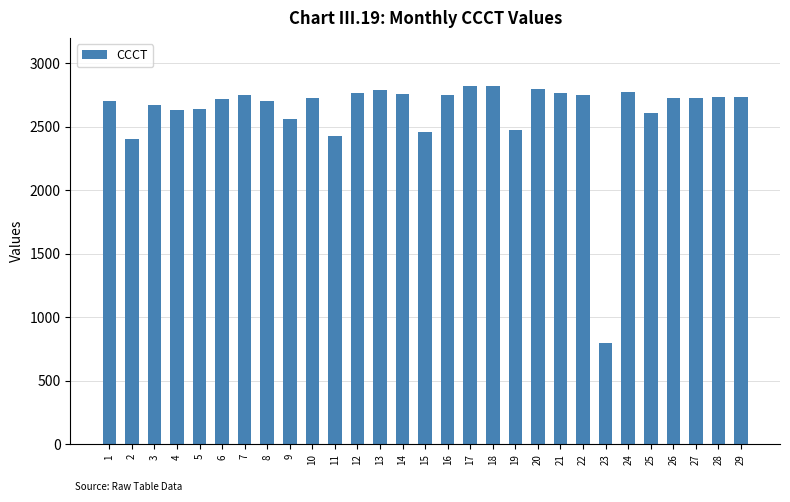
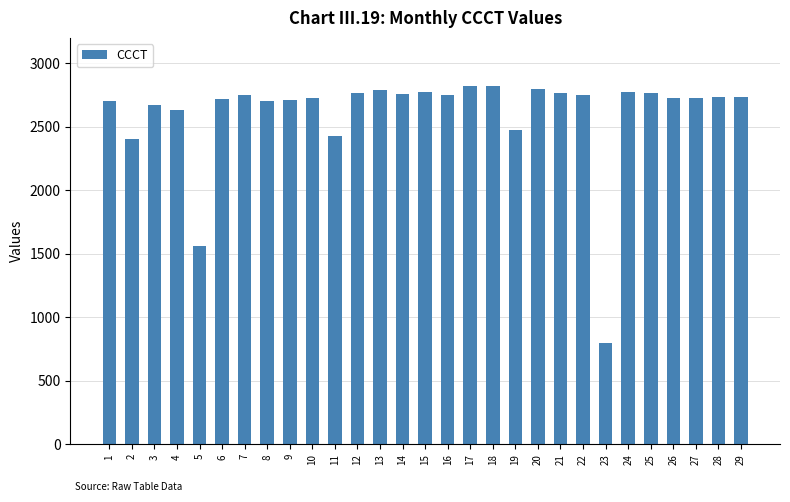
5: 2640 -> 1560
9: 2560 -> 2710
15: 2460 -> 2770
25: 2610 -> 2770
